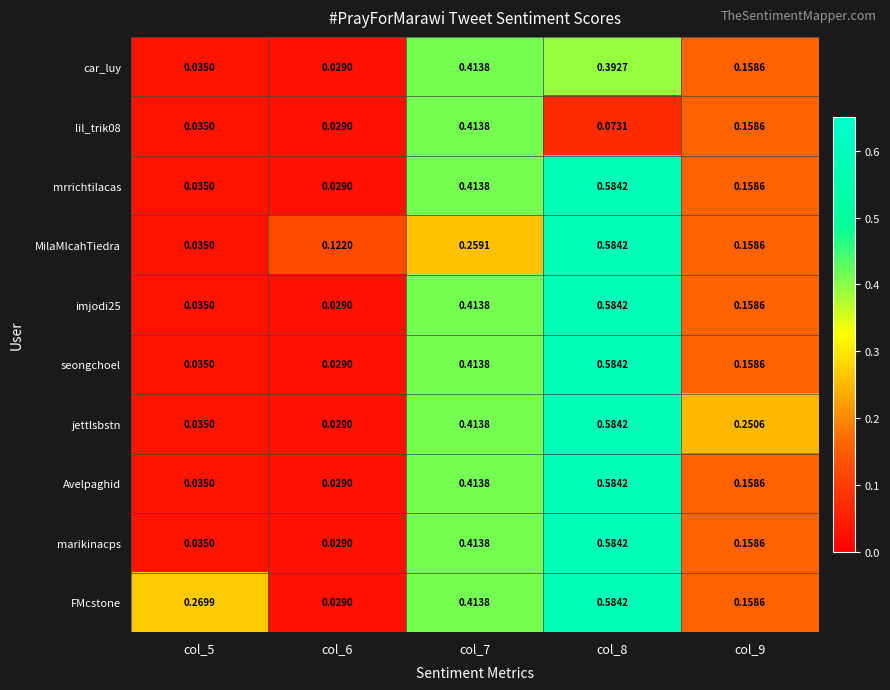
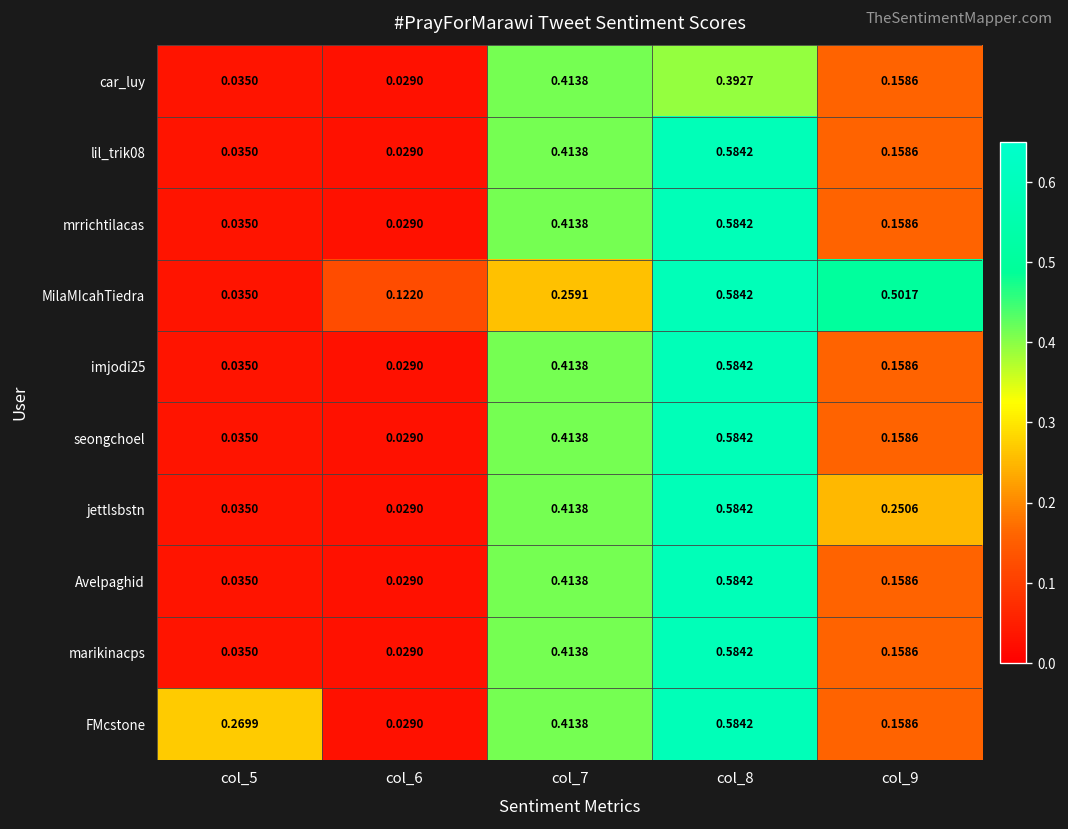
lil_trik08, col_8: 0.0731 -> 0.5842
MilaMIcahTiedra, col_9: 0.1586 -> 0.5017
